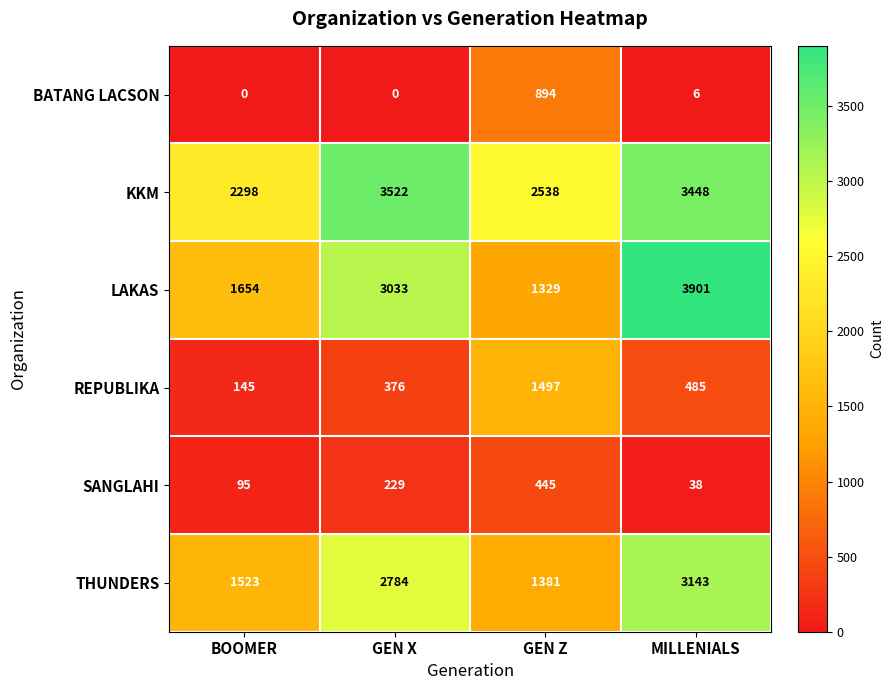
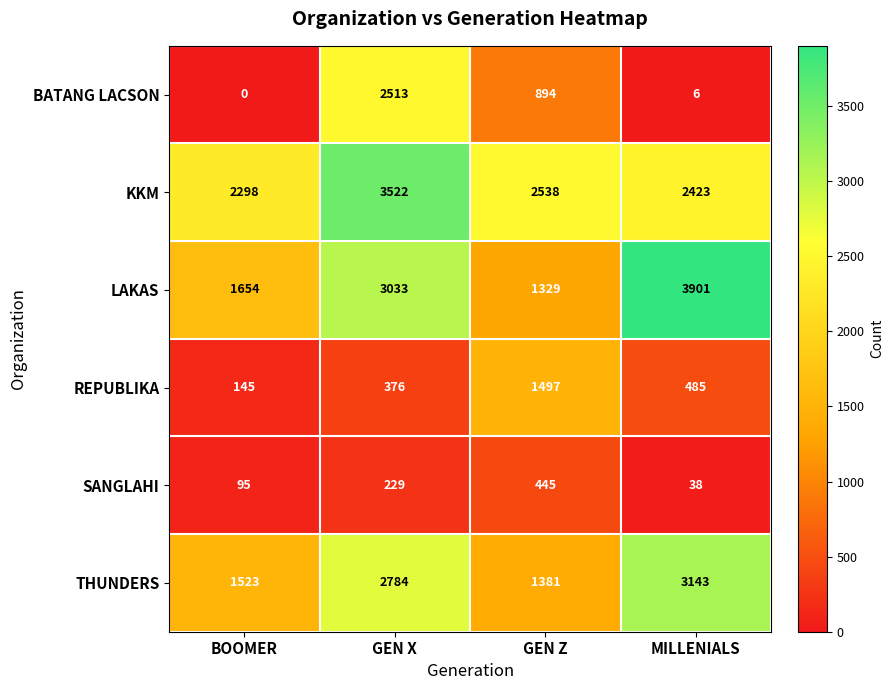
BATANG LACSON, GEN X: 0 -> 2513
KKM, MILLENIALS: 3448 -> 2423
